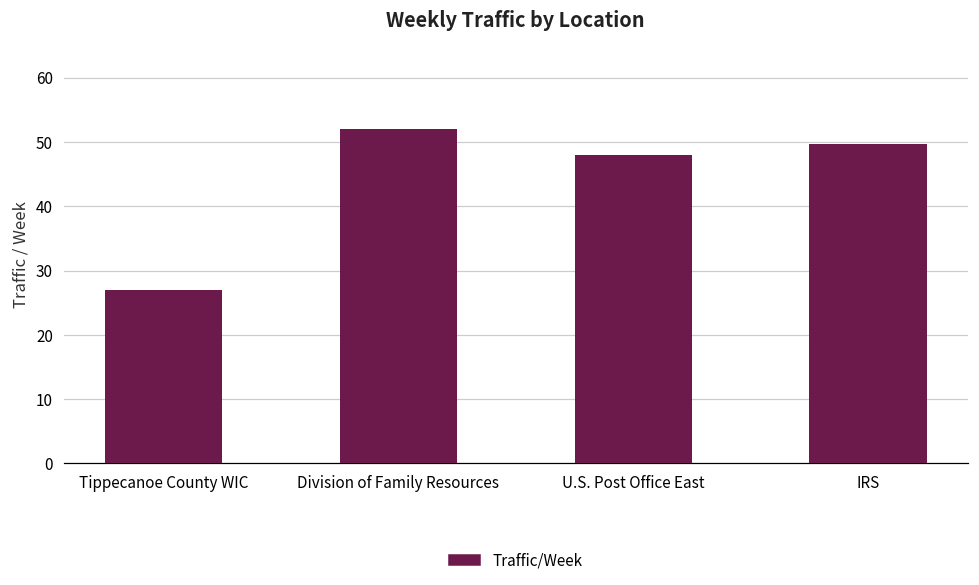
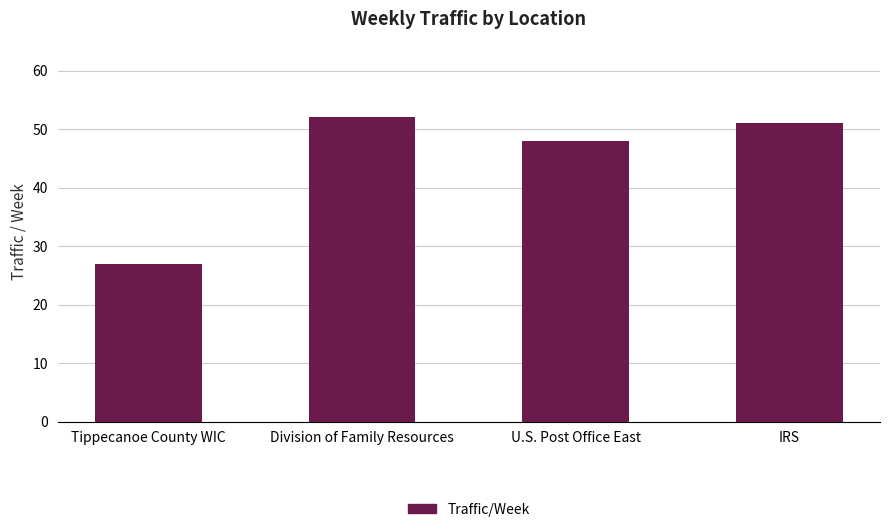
IRS: 50 -> 51
